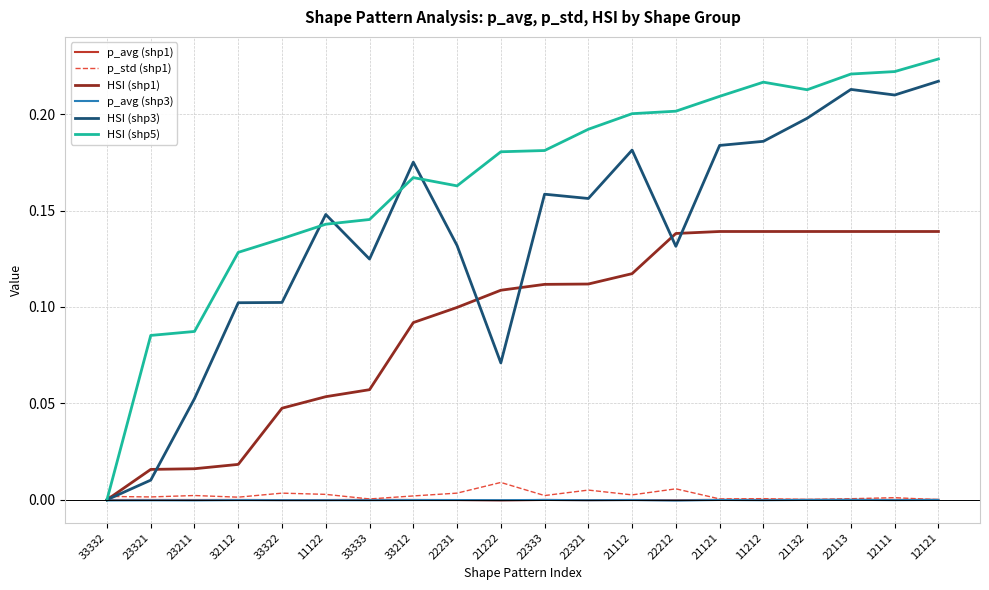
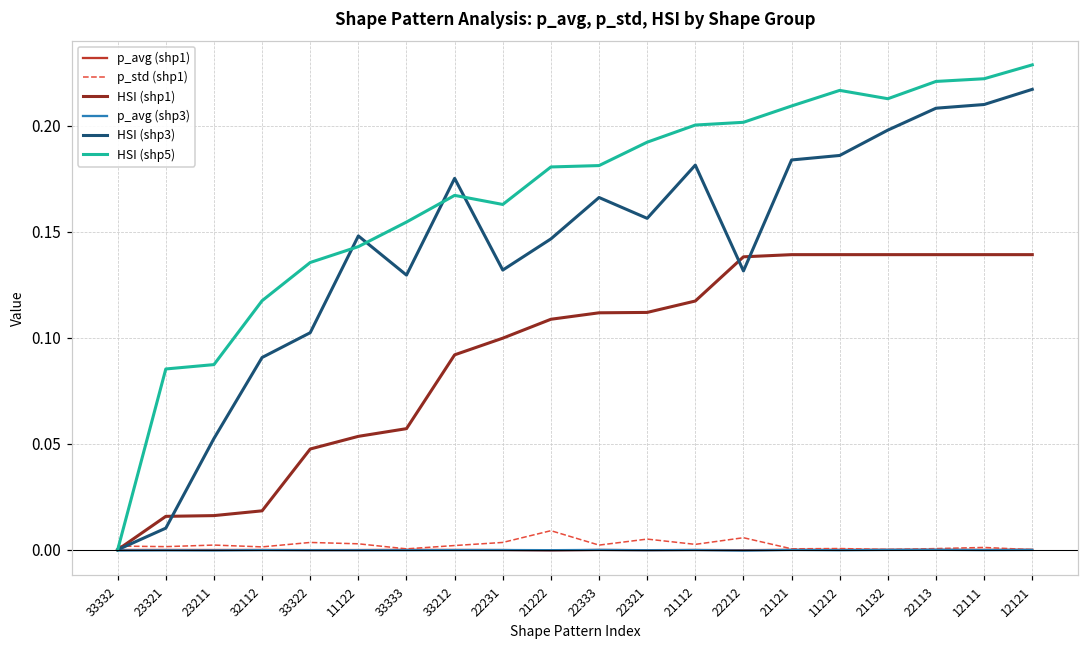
HSI (shp3), 32112: 0.102 -> 0.091
HSI (shp5), 32112: 0.128 -> 0.117
HSI (shp3), 33333: 0.125 -> 0.130
HSI (shp5), 33333: 0.145 -> 0.155
HSI (shp3), 21222: 0.071 -> 0.147
HSI (shp3), 22333: 0.158 -> 0.166
HSI (shp3), 22113: 0.213 -> 0.208
